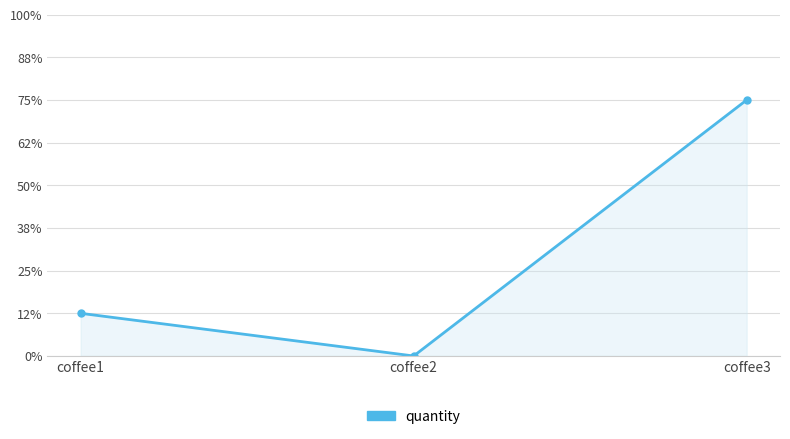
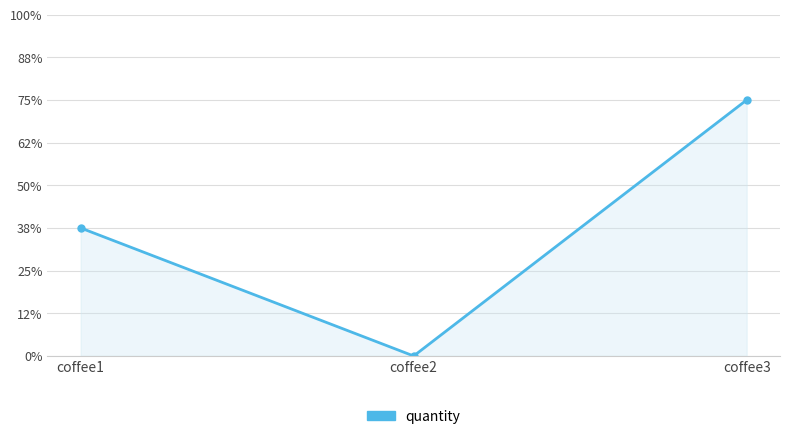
coffee1: 13% -> 38%
